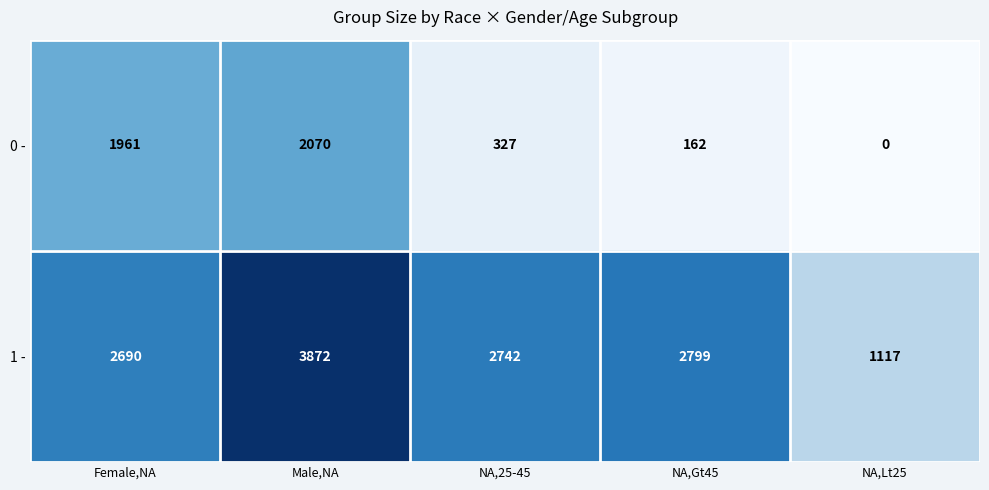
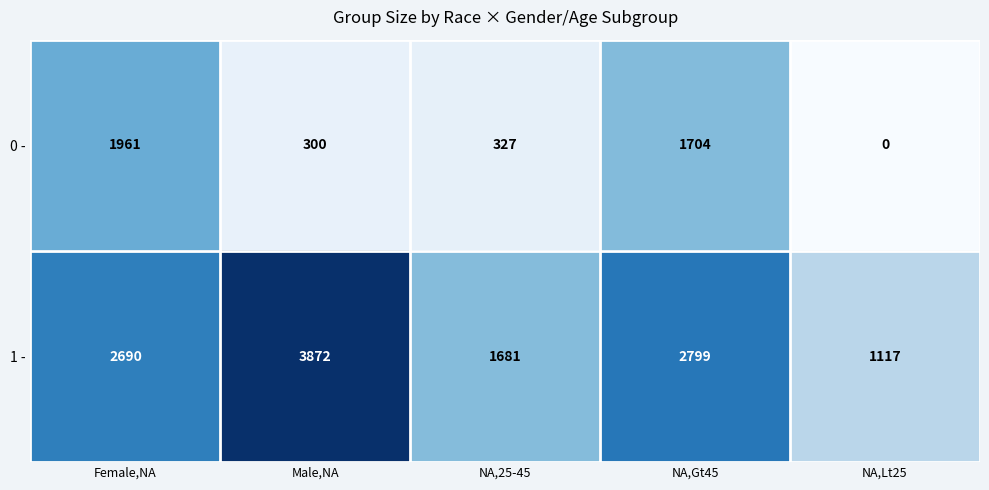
0 -, Male,NA: 2070 -> 300
0 -, NA,Gt45: 162 -> 1704
1 -, NA,25-45: 2742 -> 1681
